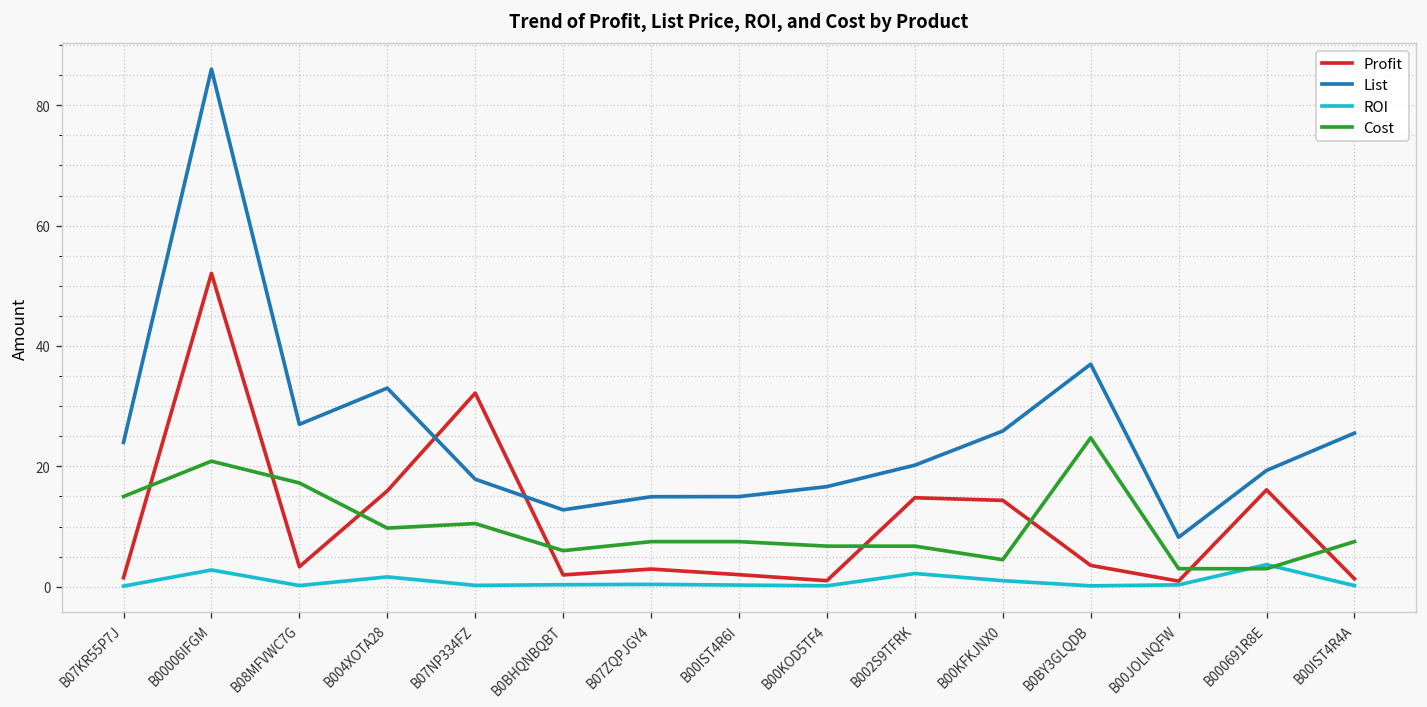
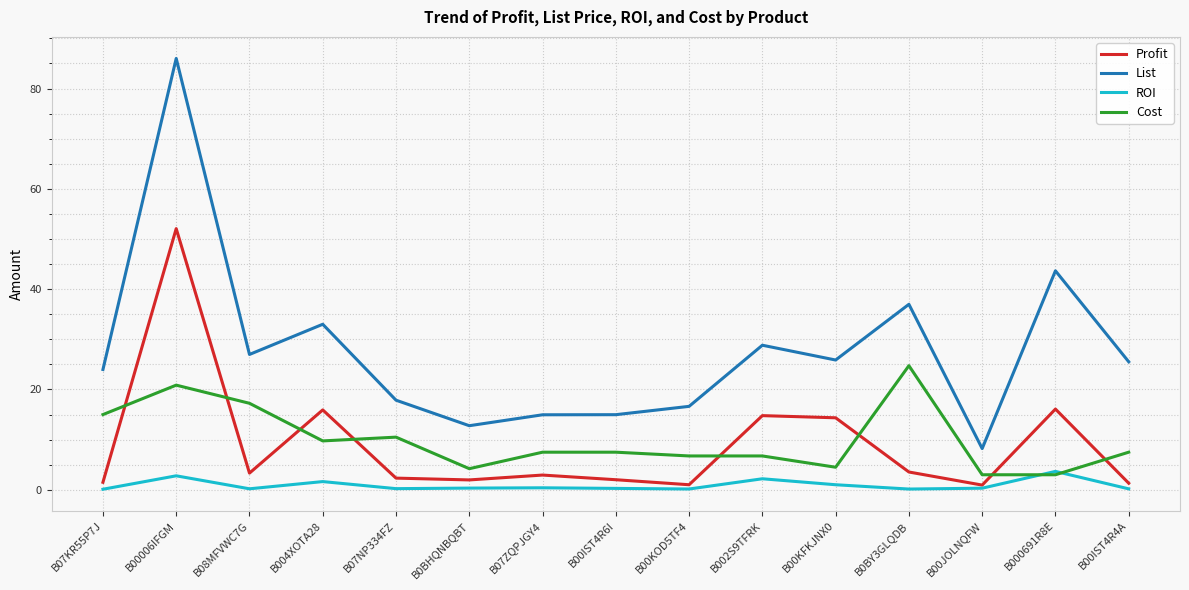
Profit, B07NP334FZ: 32 -> 2
Cost, B0BHQNBQBT: 6 -> 4
List, B002S9TFRK: 20 -> 29
List, B000691R8E: 19 -> 44
